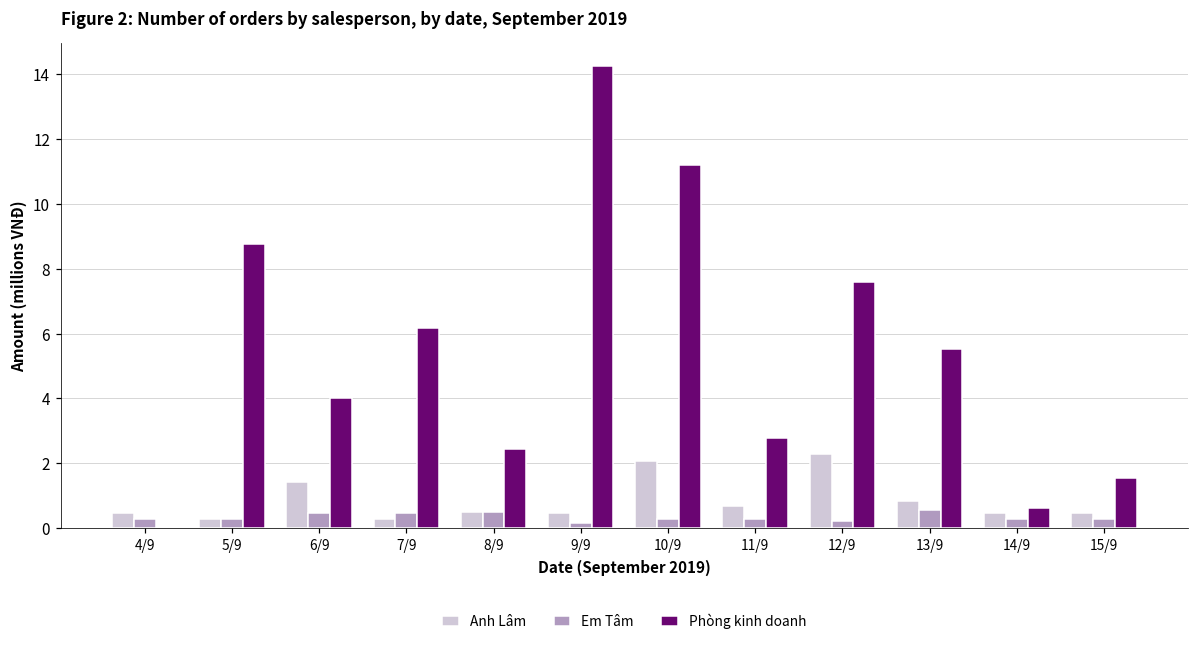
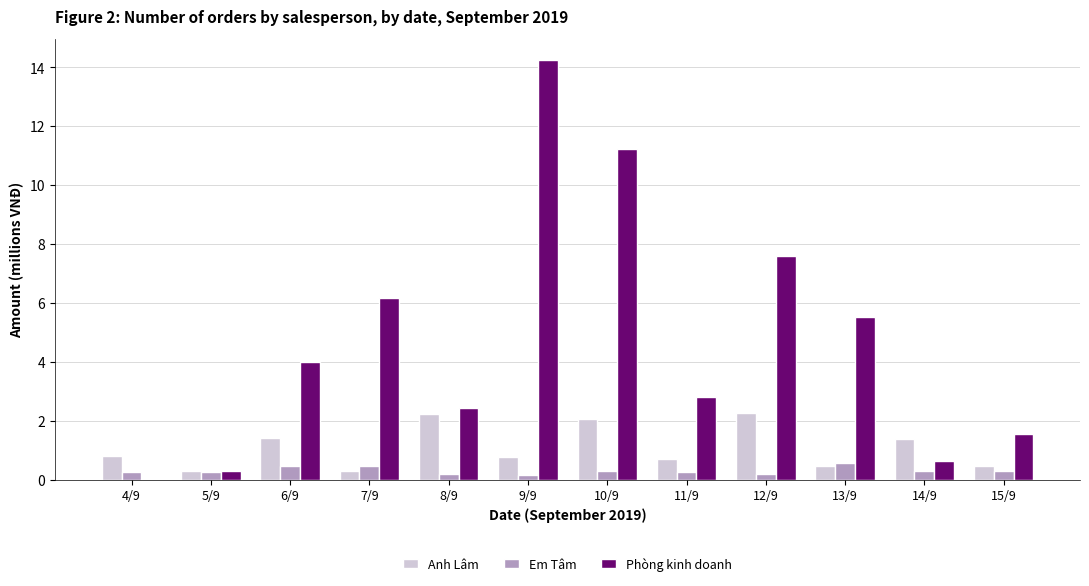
Anh Lâm, 4/9: 0.5 -> 0.8
Phòng kinh doanh, 5/9: 8.8 -> 0.3
Anh Lâm, 8/9: 0.5 -> 2.2
Em Tâm, 8/9: 0.5 -> 0.2
Anh Lâm, 9/9: 0.5 -> 0.8
Anh Lâm, 13/9: 0.8 -> 0.5
Anh Lâm, 14/9: 0.5 -> 1.4
